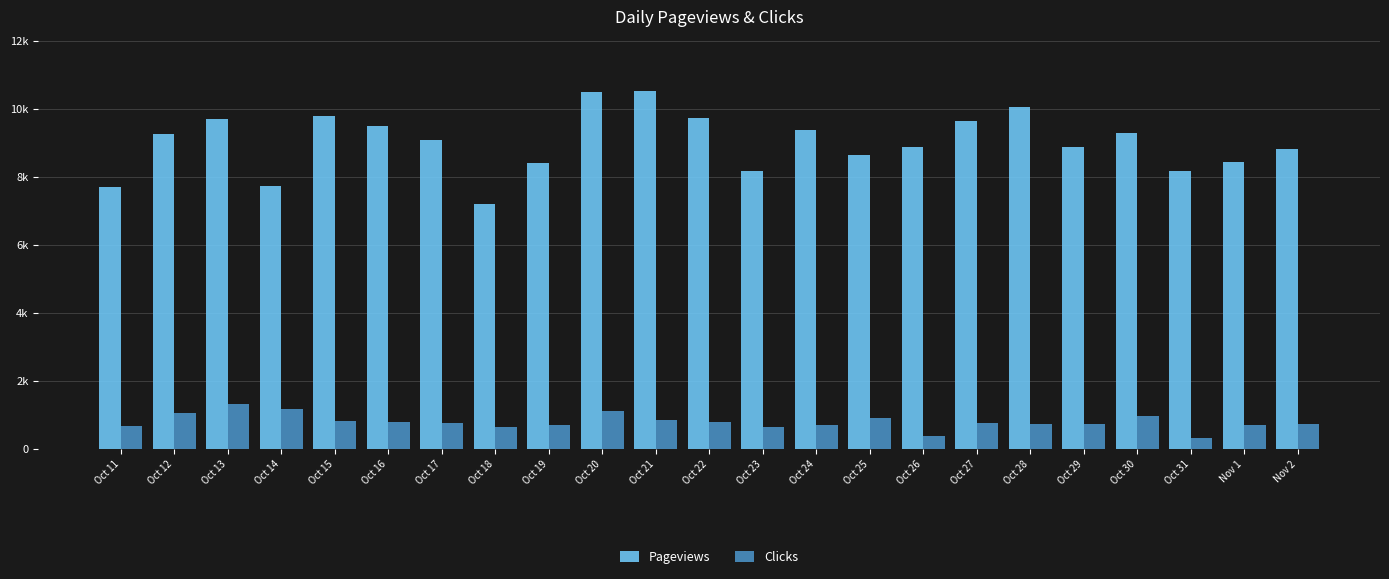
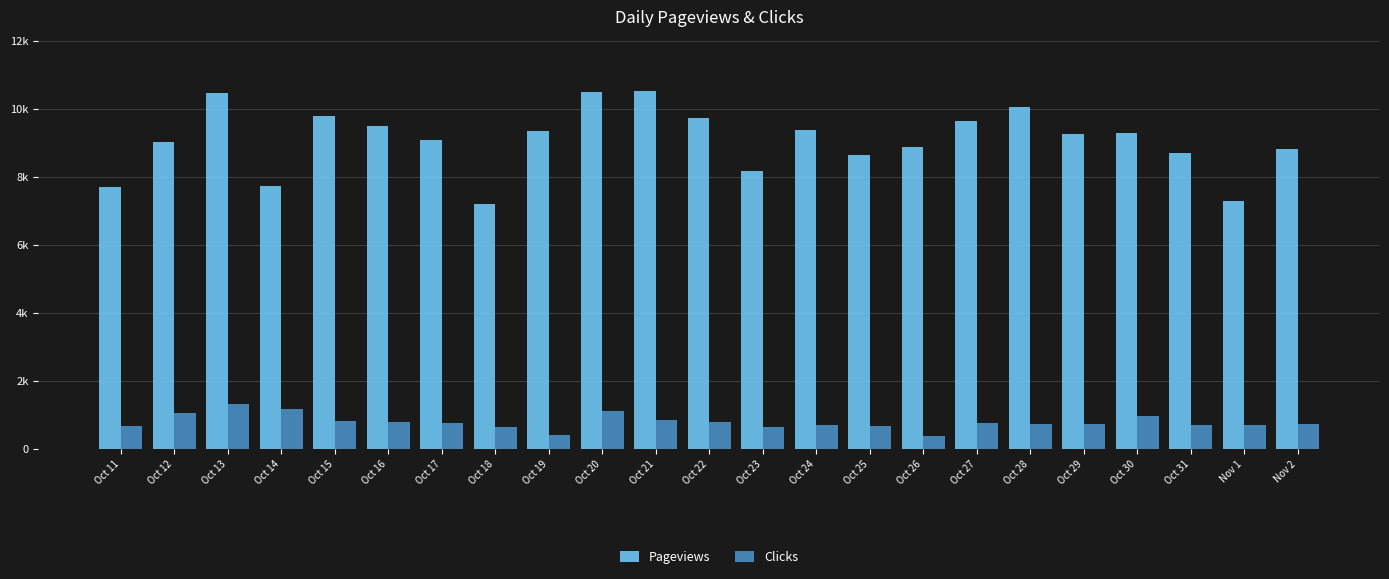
Pageviews, Oct 12: 9300 -> 9000
Pageviews, Oct 13: 9700 -> 10500
Pageviews, Oct 19: 8400 -> 9400
Clicks, Oct 19: 700 -> 400
Clicks, Oct 25: 900 -> 700
Pageviews, Oct 29: 8900 -> 9300
Pageviews, Oct 31: 8200 -> 8700
Clicks, Oct 31: 300 -> 700
Pageviews, Nov 1: 8400 -> 7300
